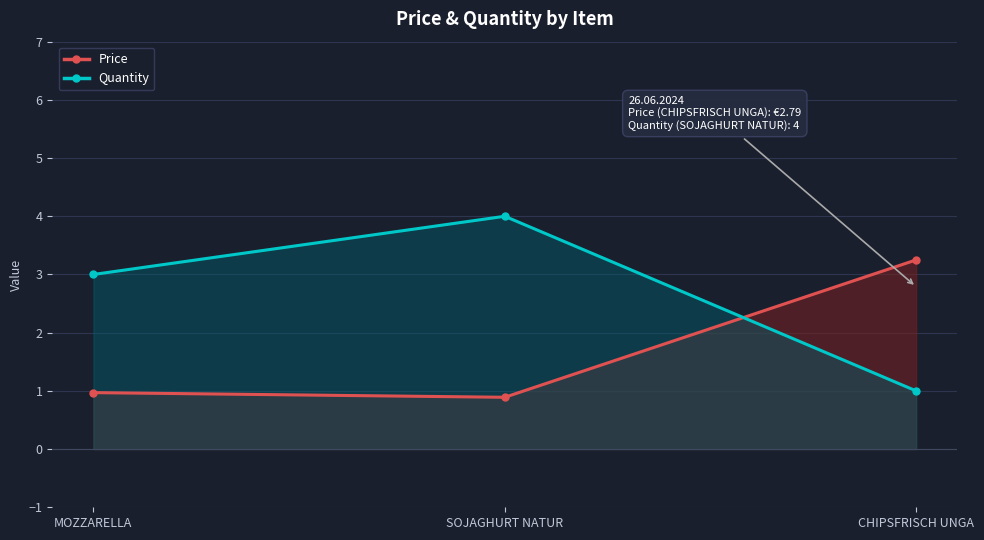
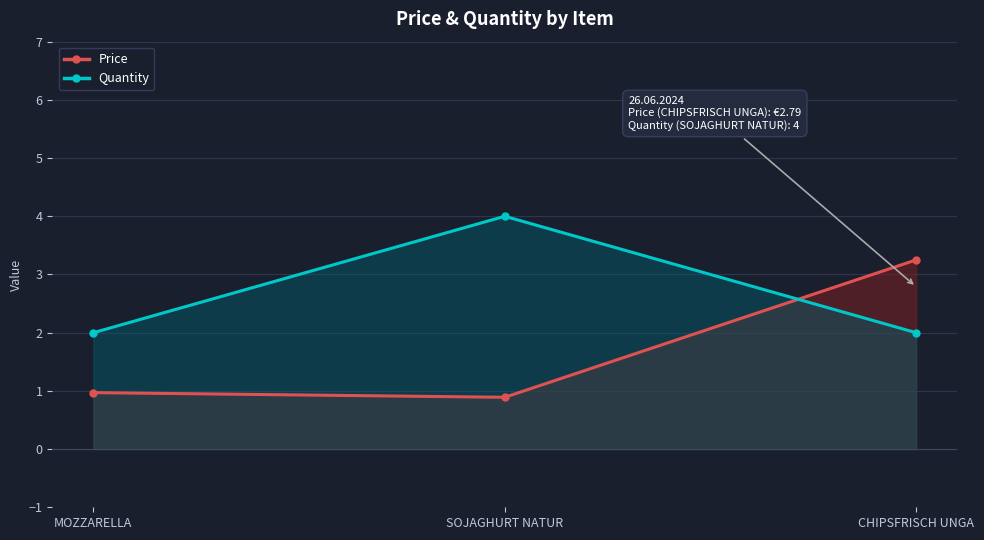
Quantity, MOZZARELLA: 3 -> 2
Quantity, CHIPSFRISCH UNGA: 1 -> 2
